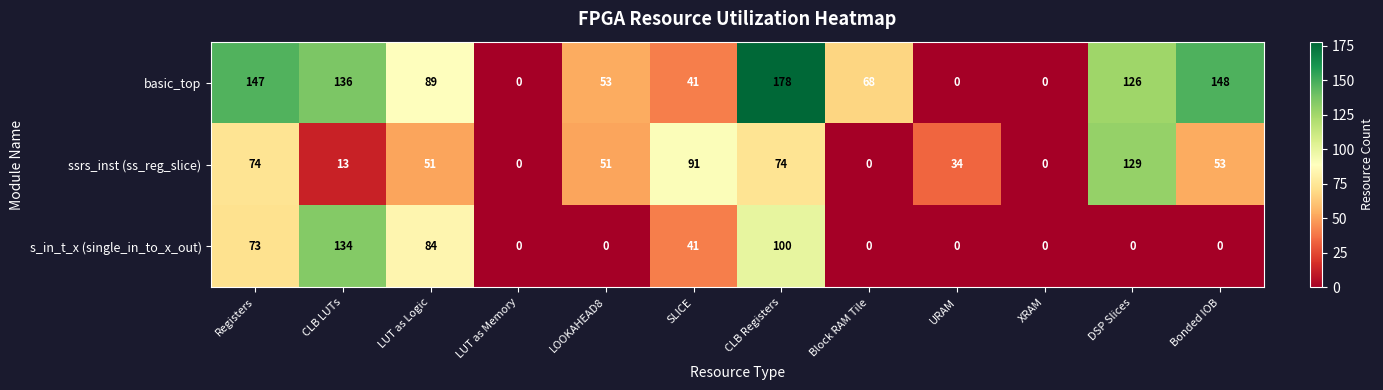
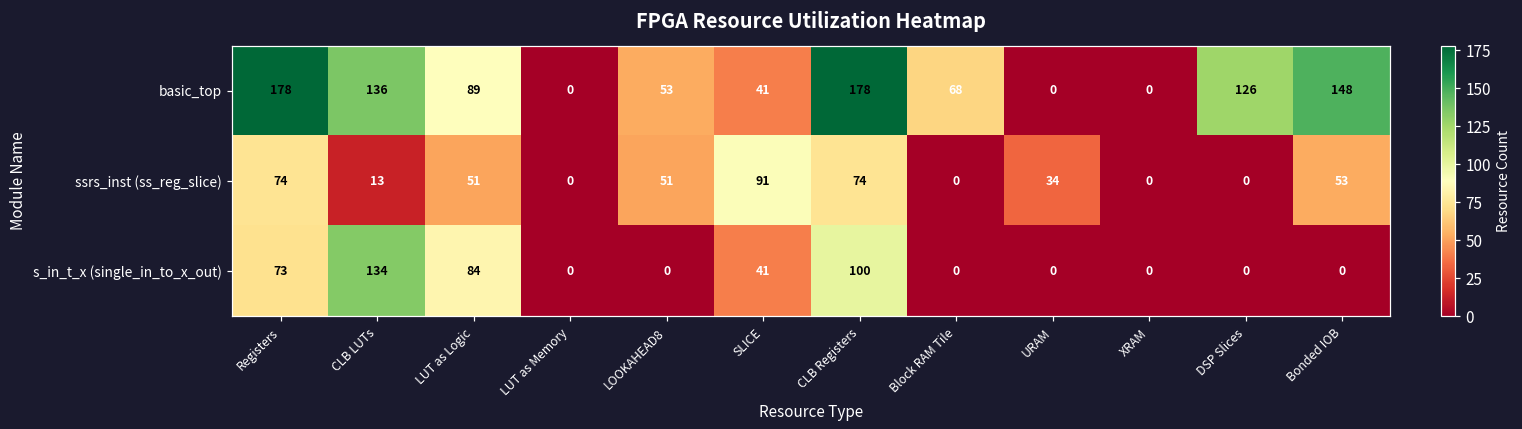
basic_top, Registers: 147 -> 178
ssrs_inst (ss_reg_slice), DSP Slices: 129 -> 0
